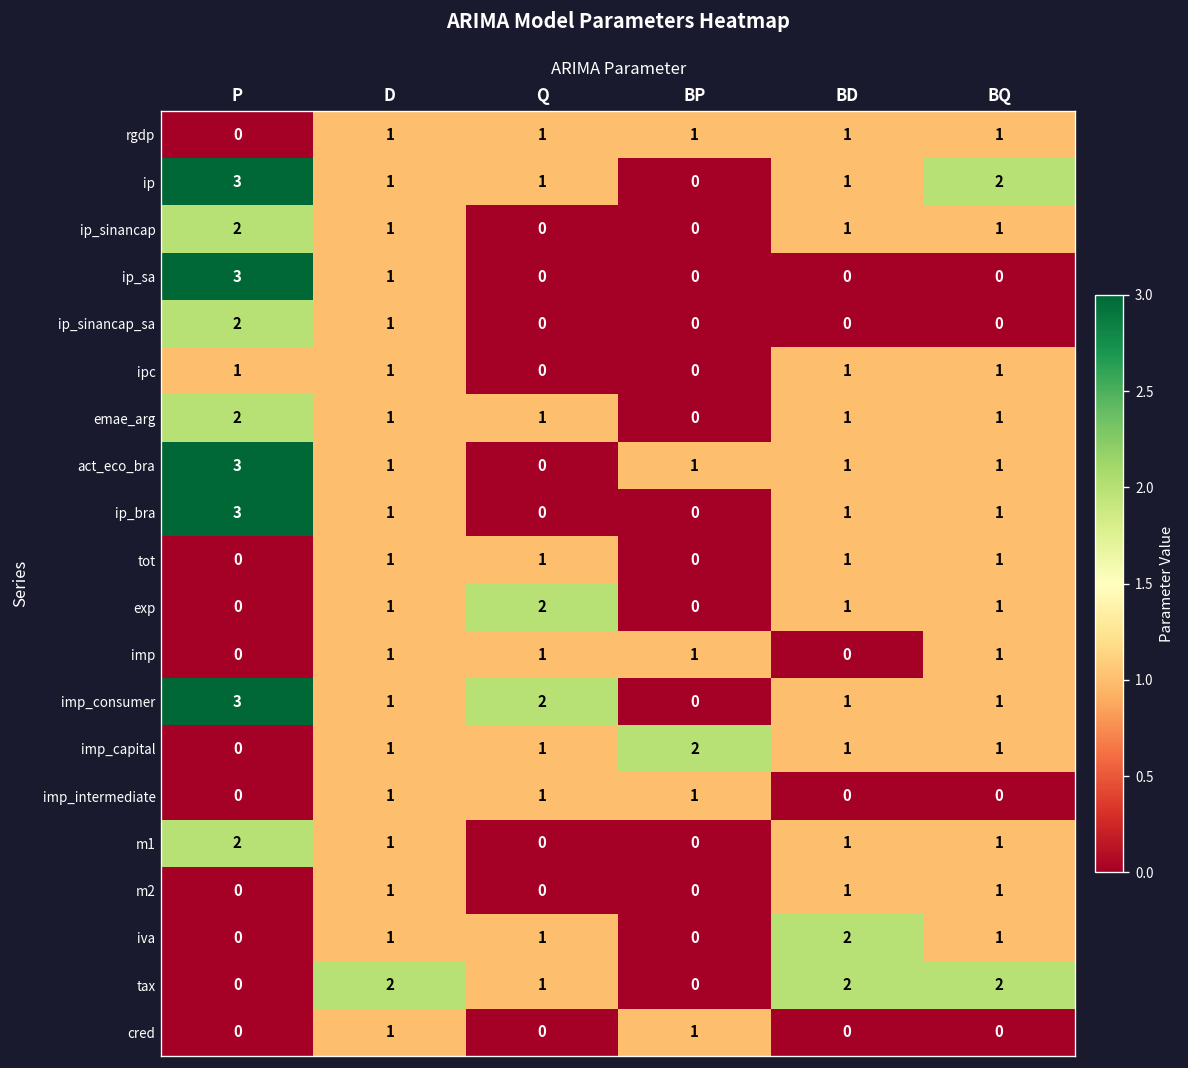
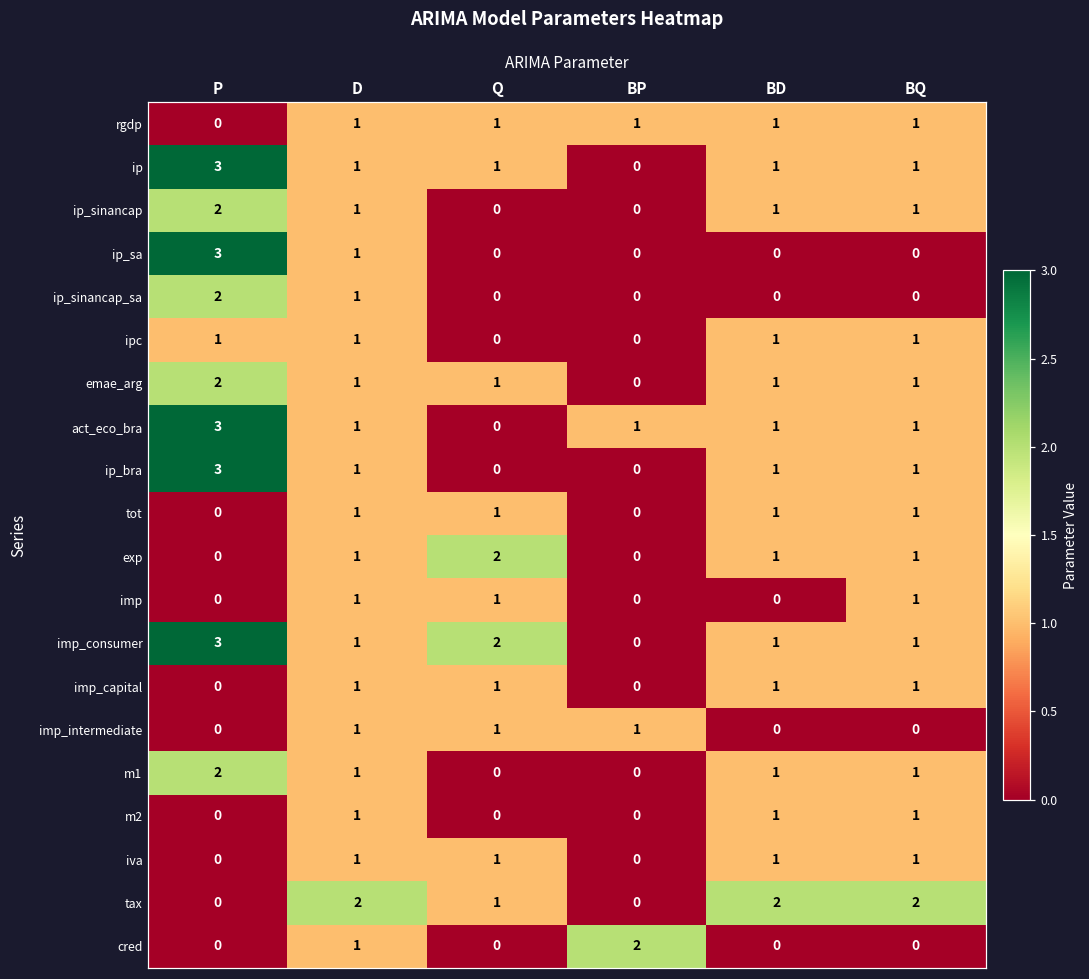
ip, BQ: 2 -> 1
imp, BP: 1 -> 0
imp_capital, BP: 2 -> 0
iva, BD: 2 -> 1
cred, BP: 1 -> 2
